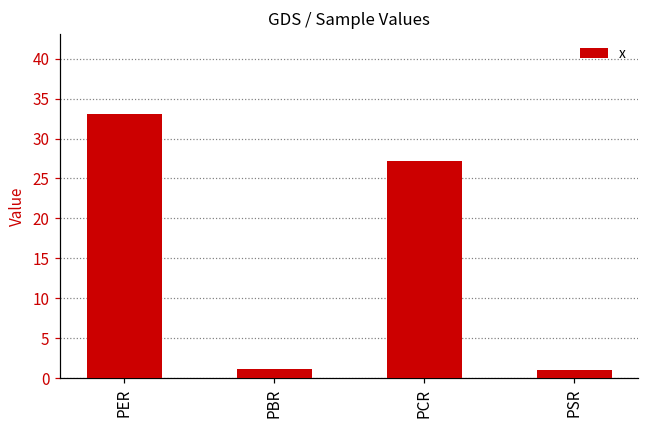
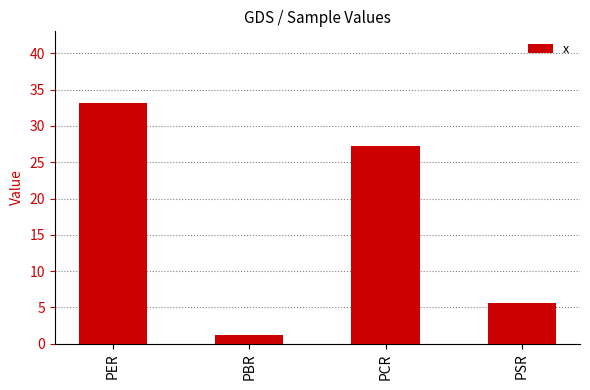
PSR: 1 -> 6
